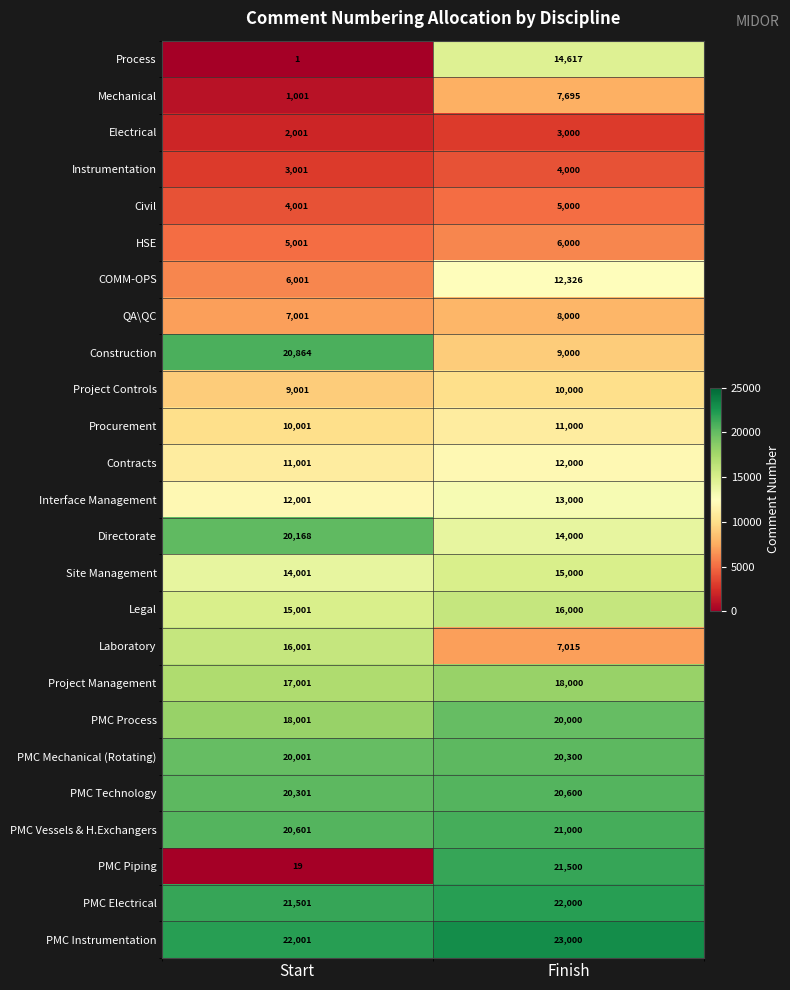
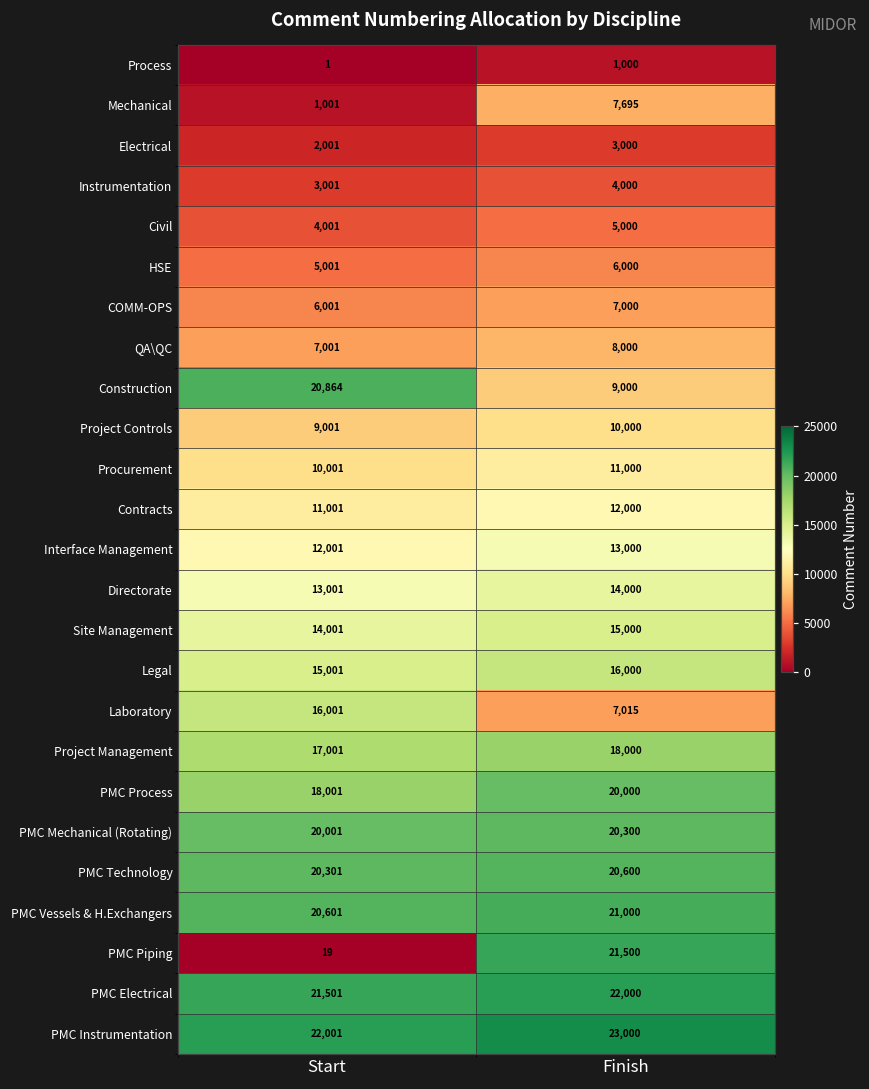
Process, Finish: 14,617 -> 1,000
COMM-OPS, Finish: 12,326 -> 7,000
Directorate, Start: 20,168 -> 13,001
